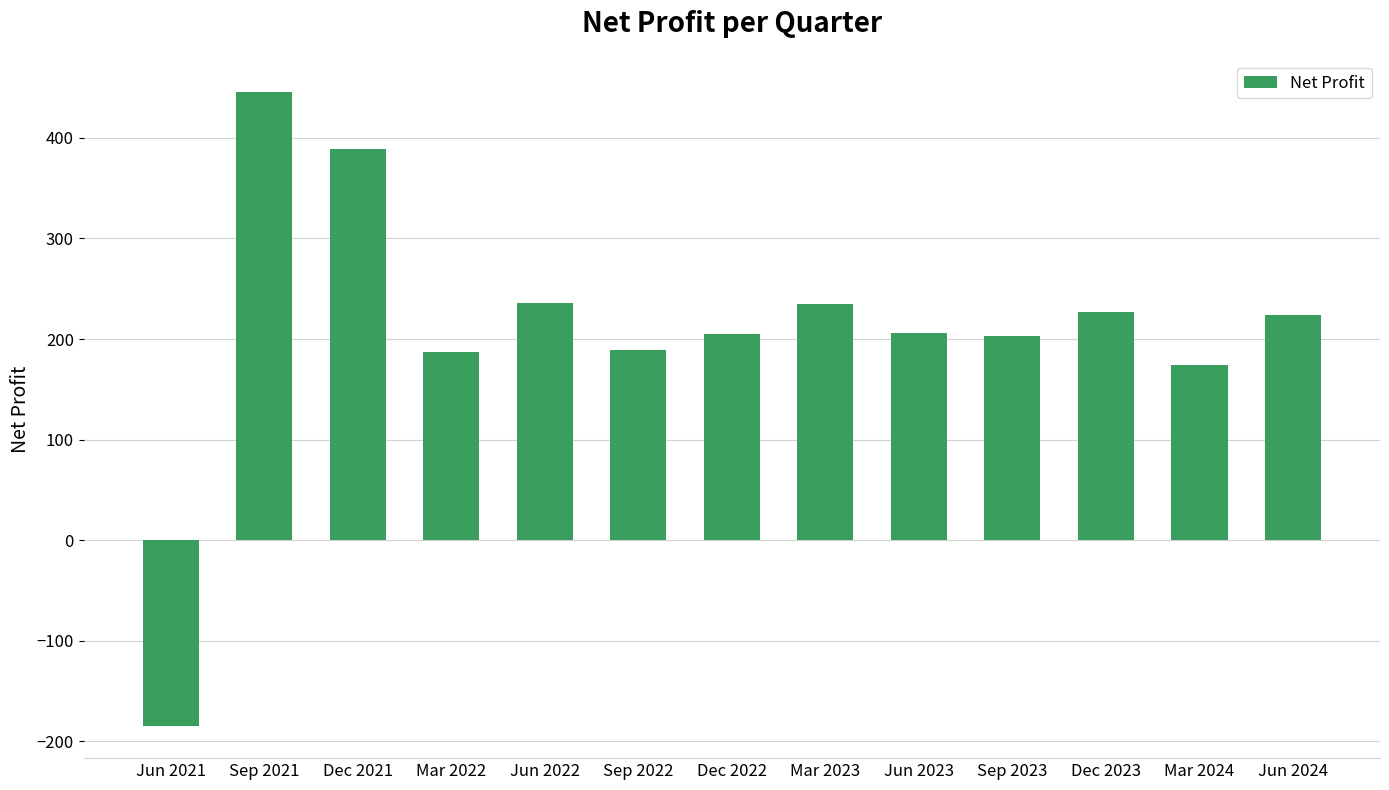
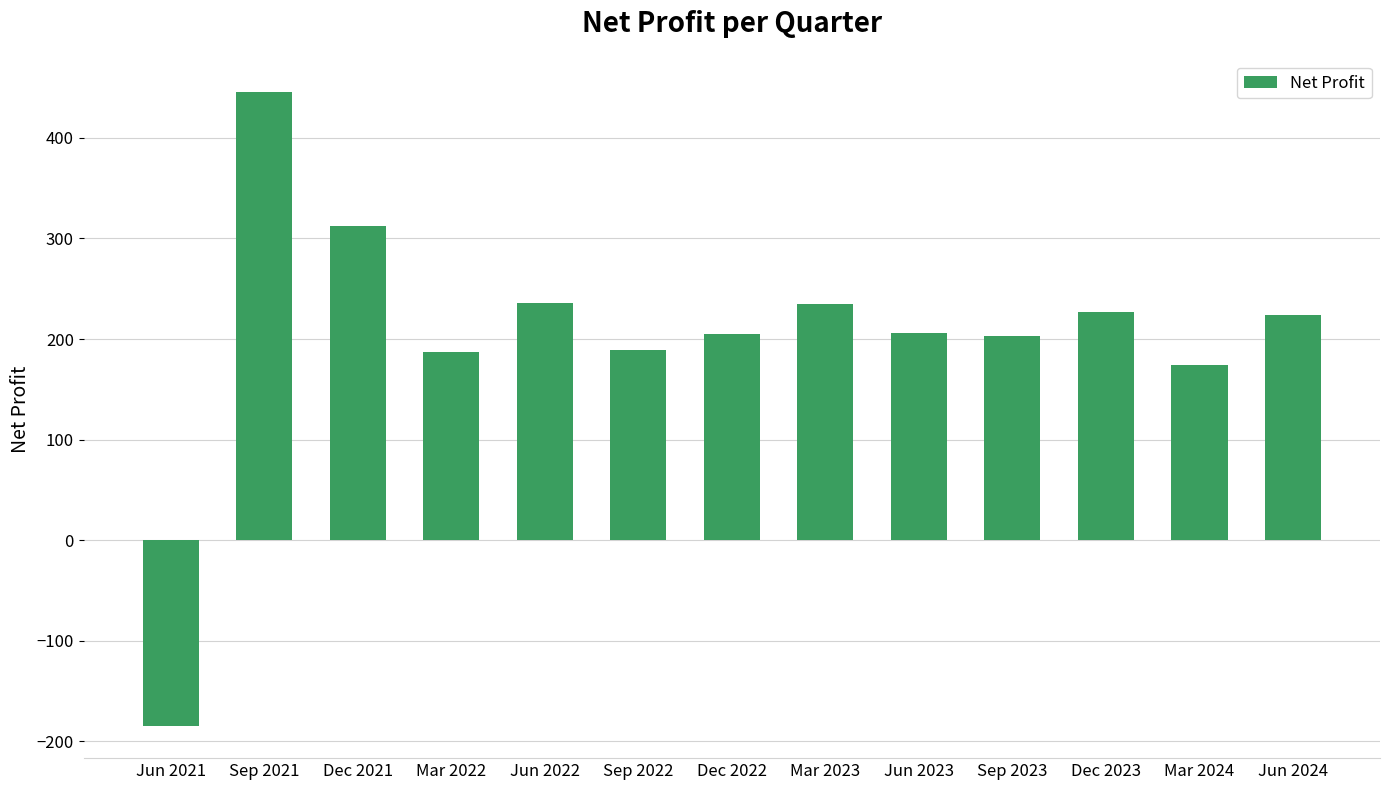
Dec 2021: 389 -> 312
